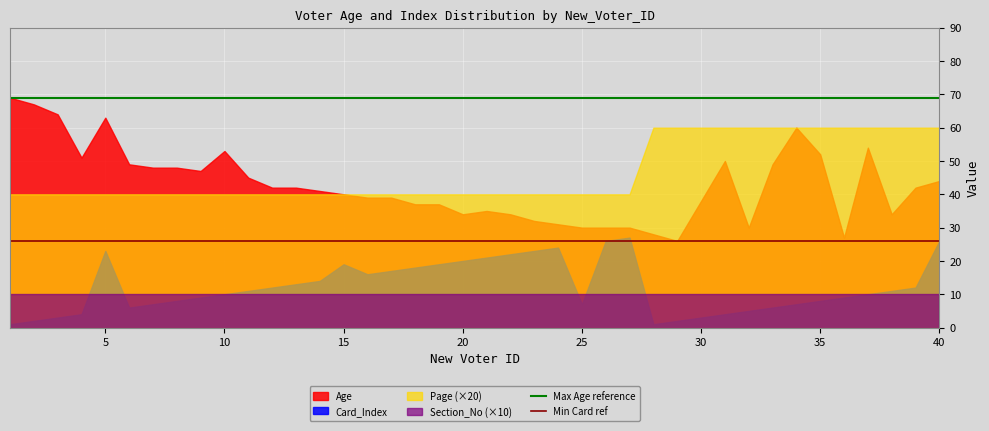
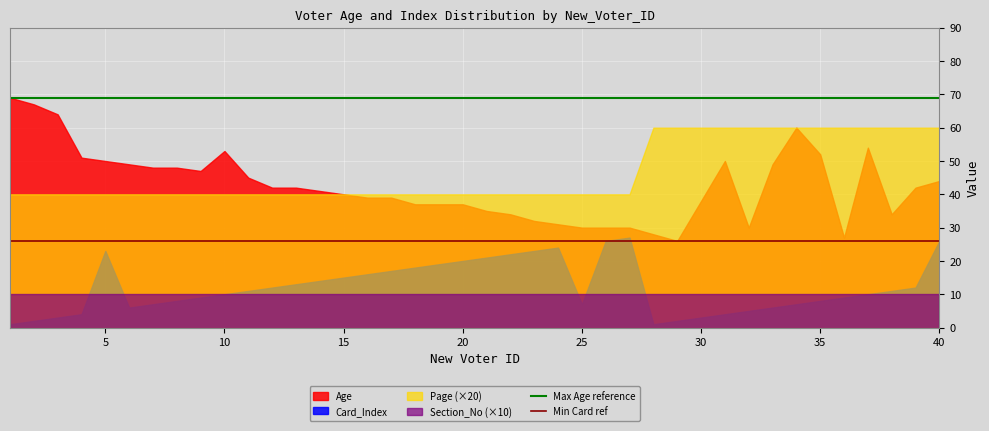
Age, 5: 63 -> 50
Card_Index, 15: 19 -> 15
Age, 20: 34 -> 37
